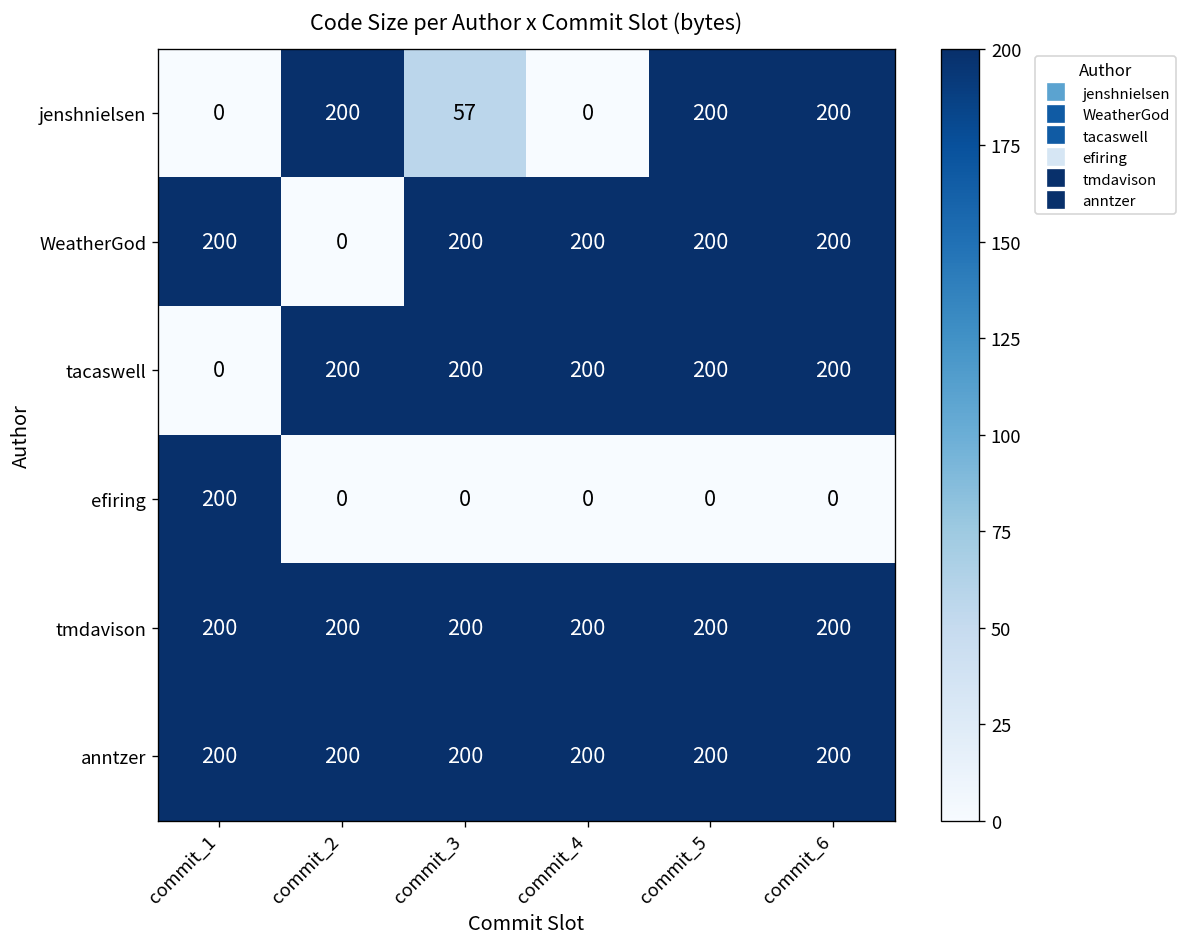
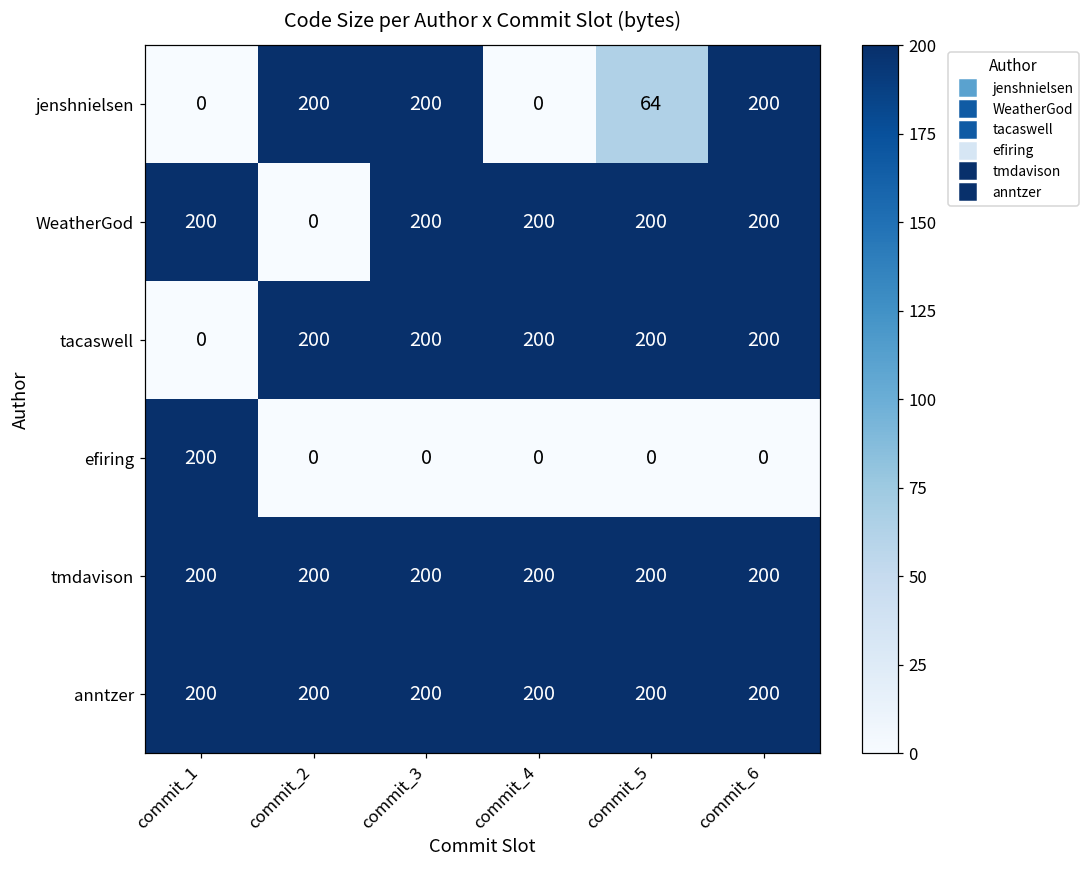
jenshnielsen, commit_3: 57 -> 200
jenshnielsen, commit_5: 200 -> 64
